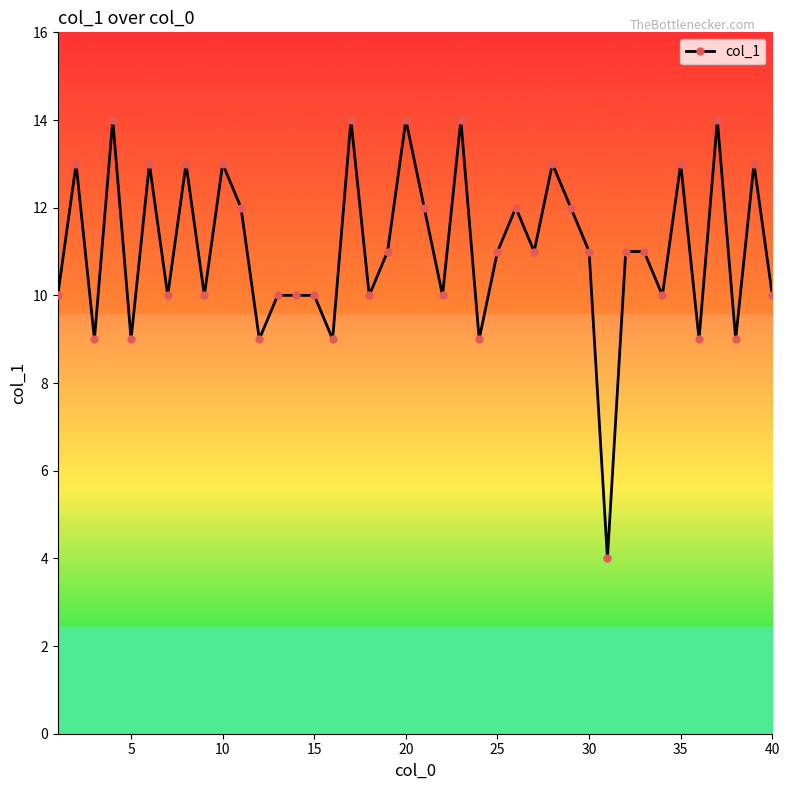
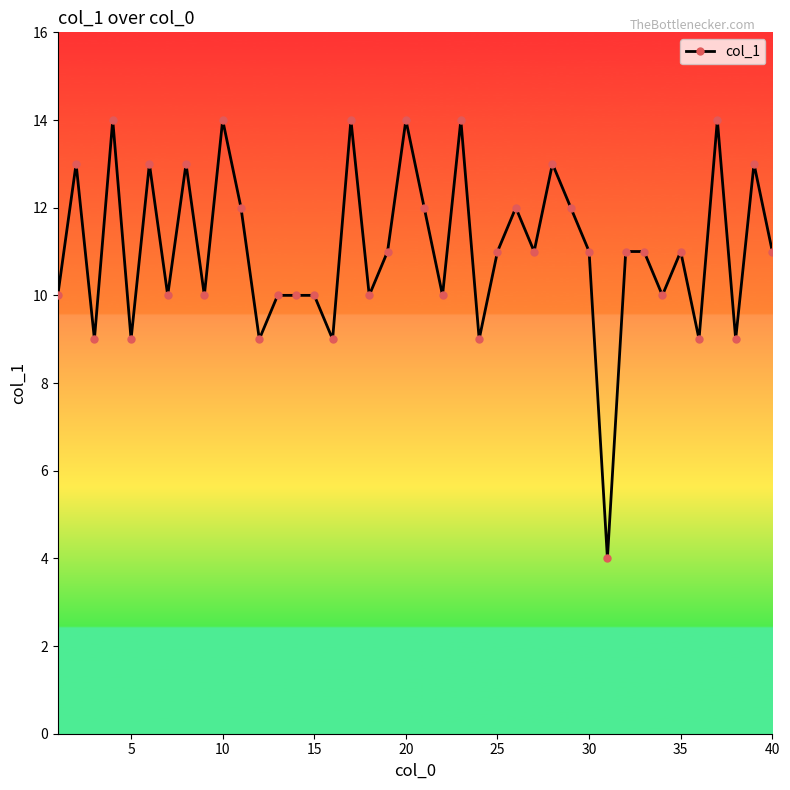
10: 13 -> 14
35: 13 -> 11
40: 10 -> 11
